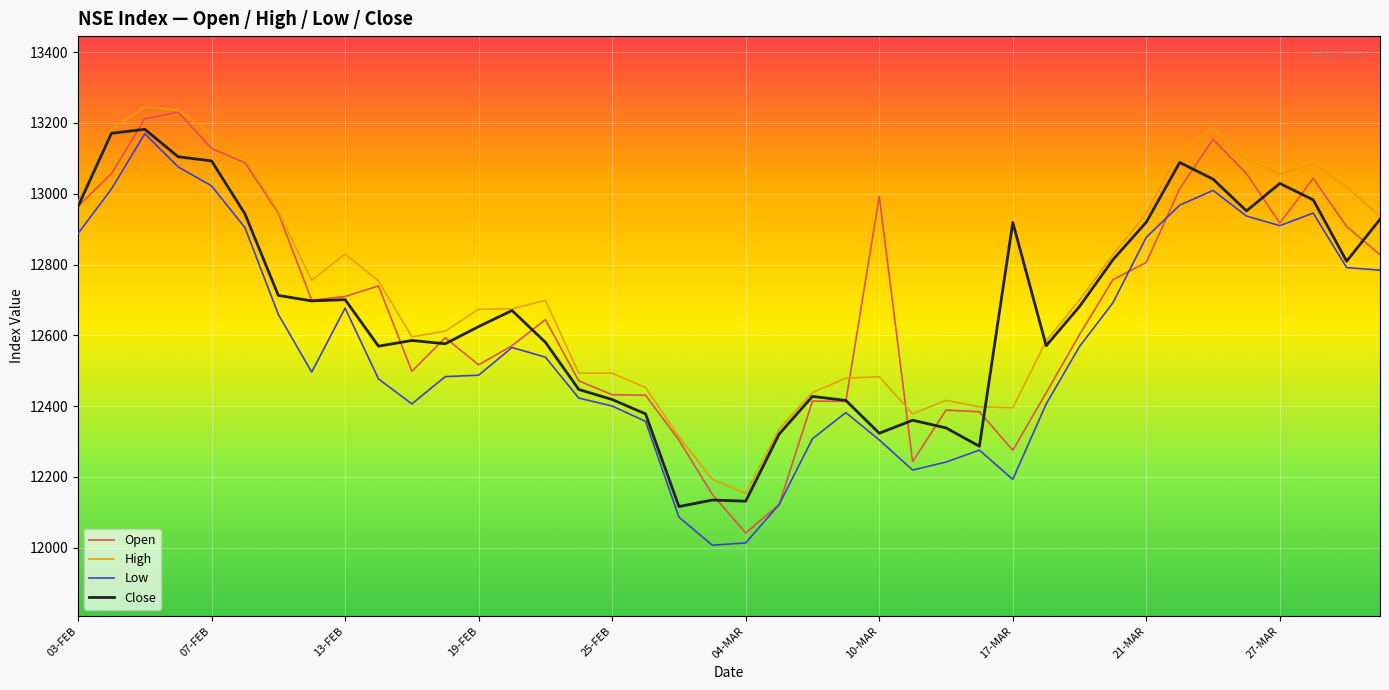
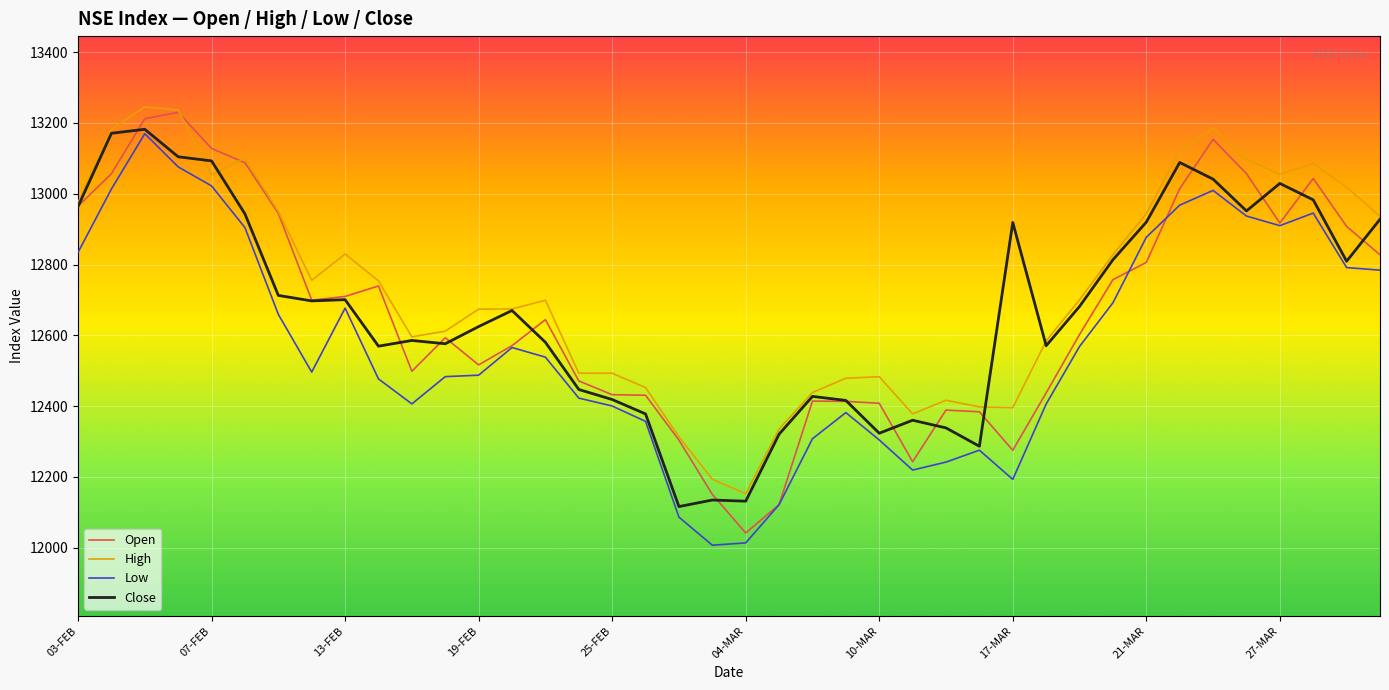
Low, 03-FEB: 12890 -> 12830
High, 07-FEB: 13170 -> 13050
Open, 10-MAR: 12990 -> 12410
